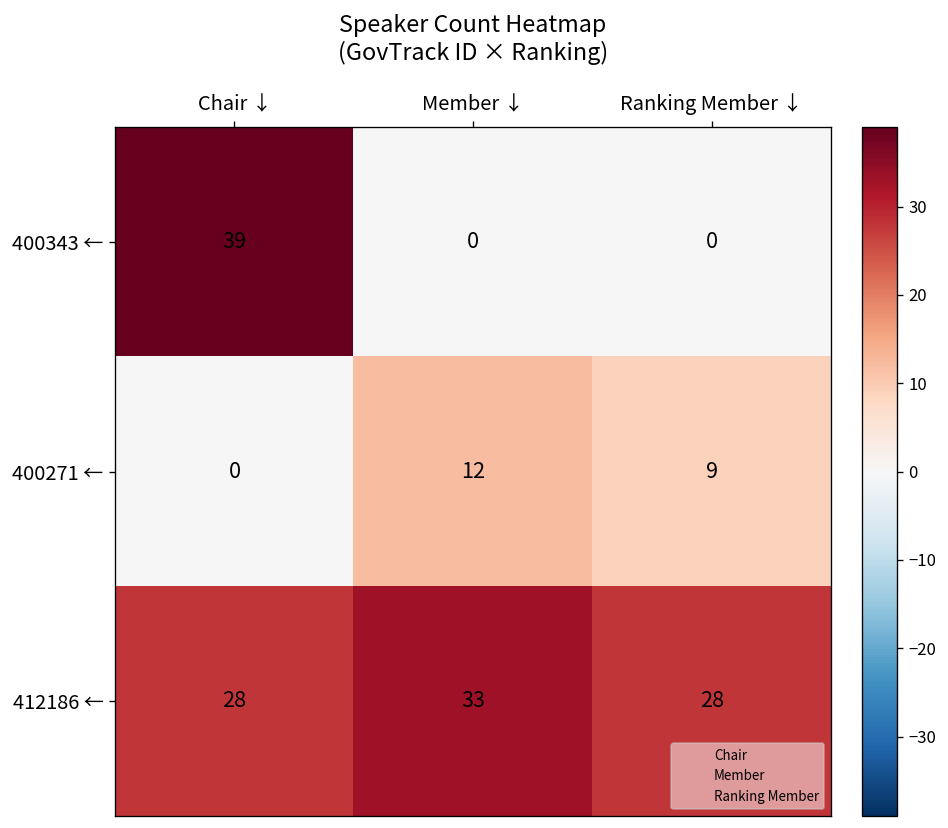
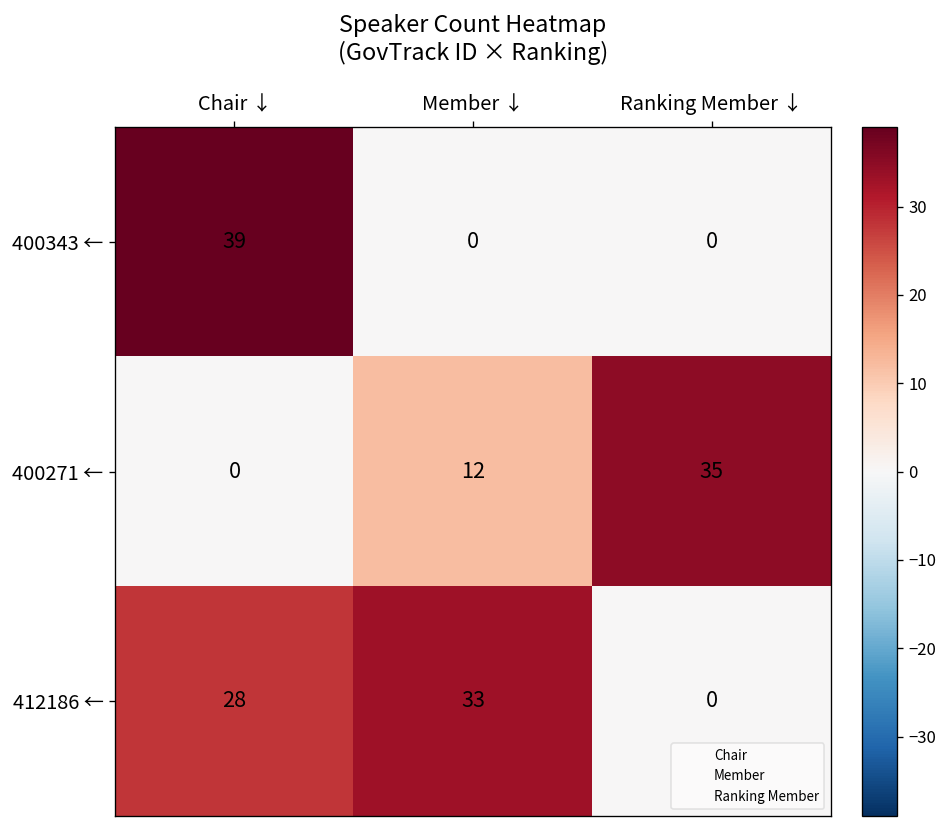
400271 ←, Ranking Member ↓: 9 -> 35
412186 ←, Ranking Member ↓: 28 -> 0
